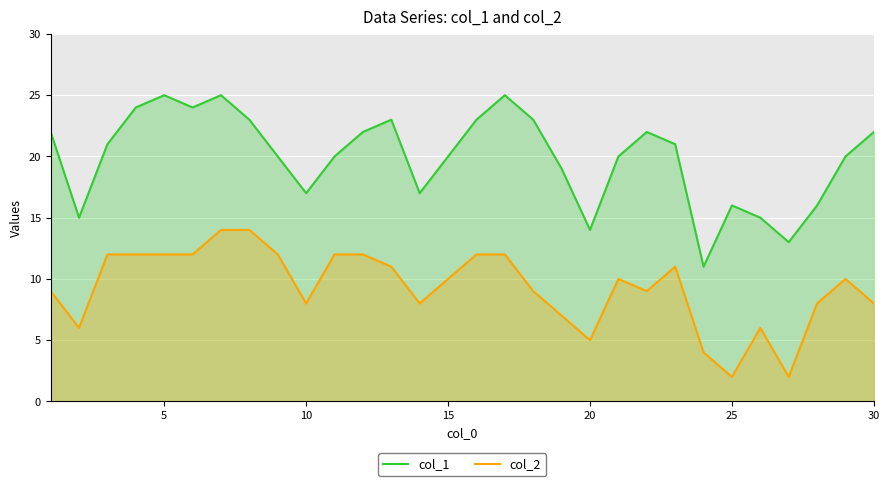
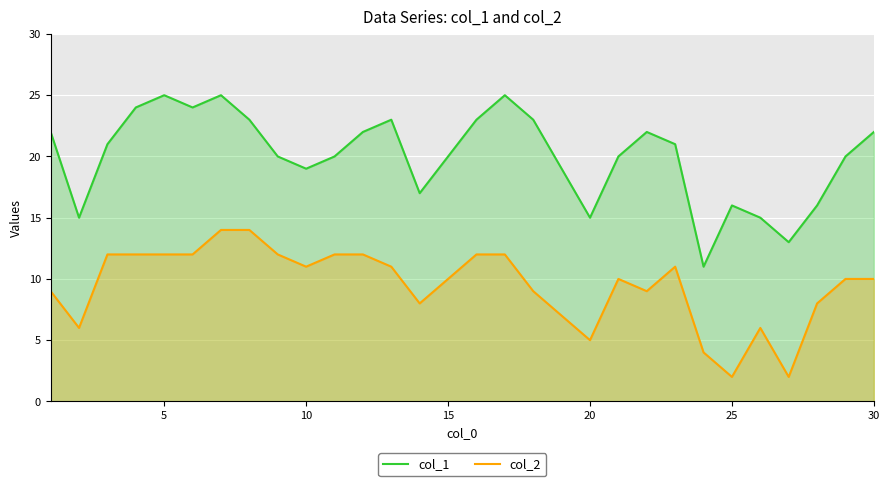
col_1, 10: 17 -> 19
col_2, 10: 8 -> 11
col_1, 20: 14 -> 15
col_2, 30: 8 -> 10
